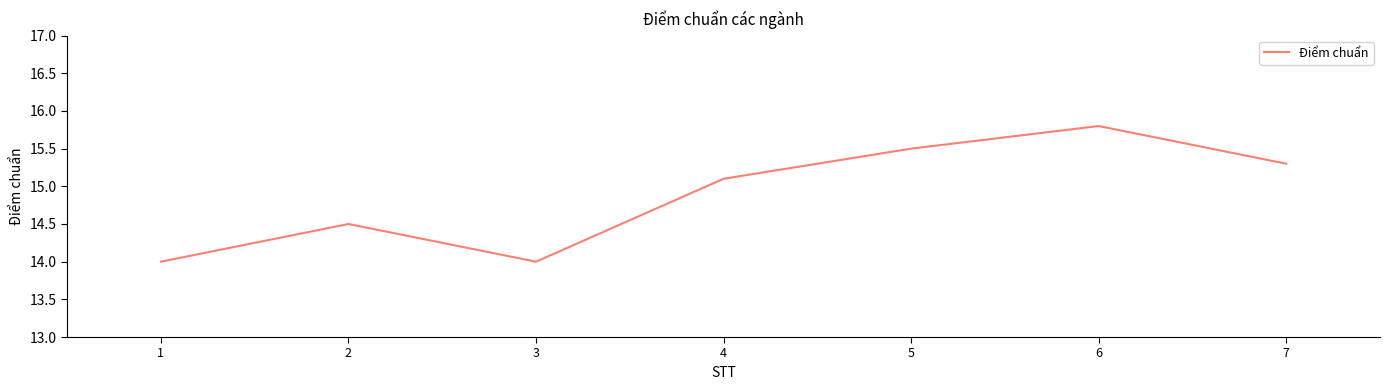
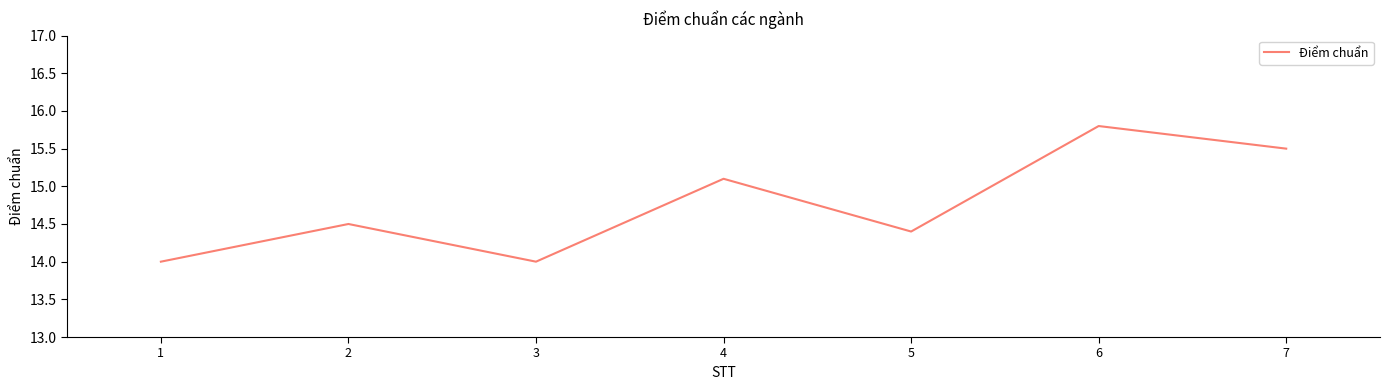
5: 15.5 -> 14.4
7: 15.3 -> 15.5
